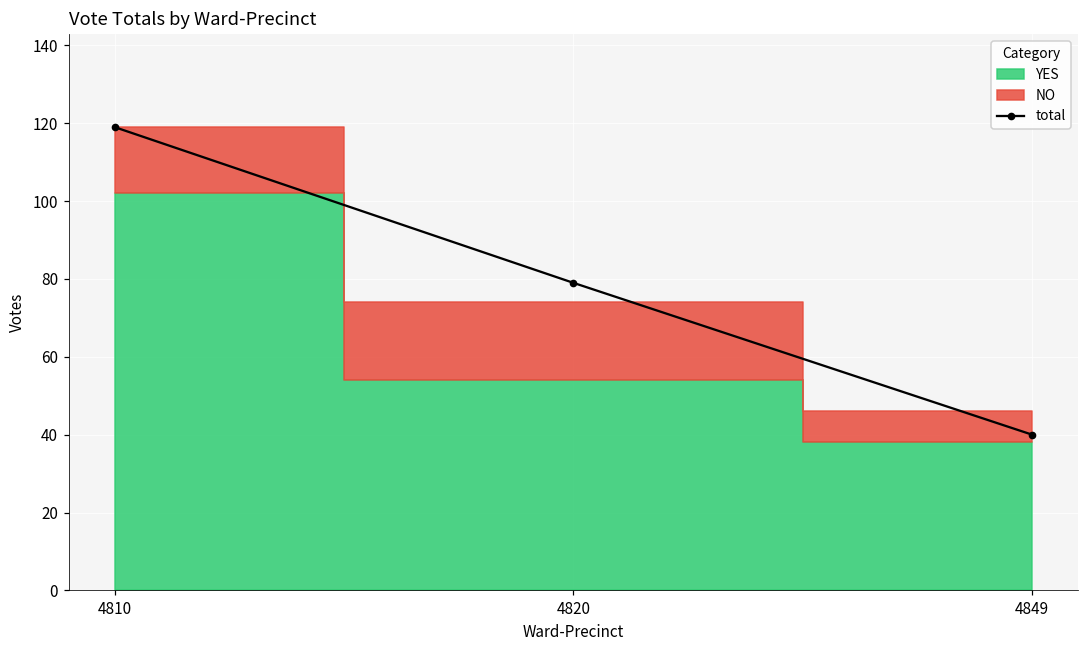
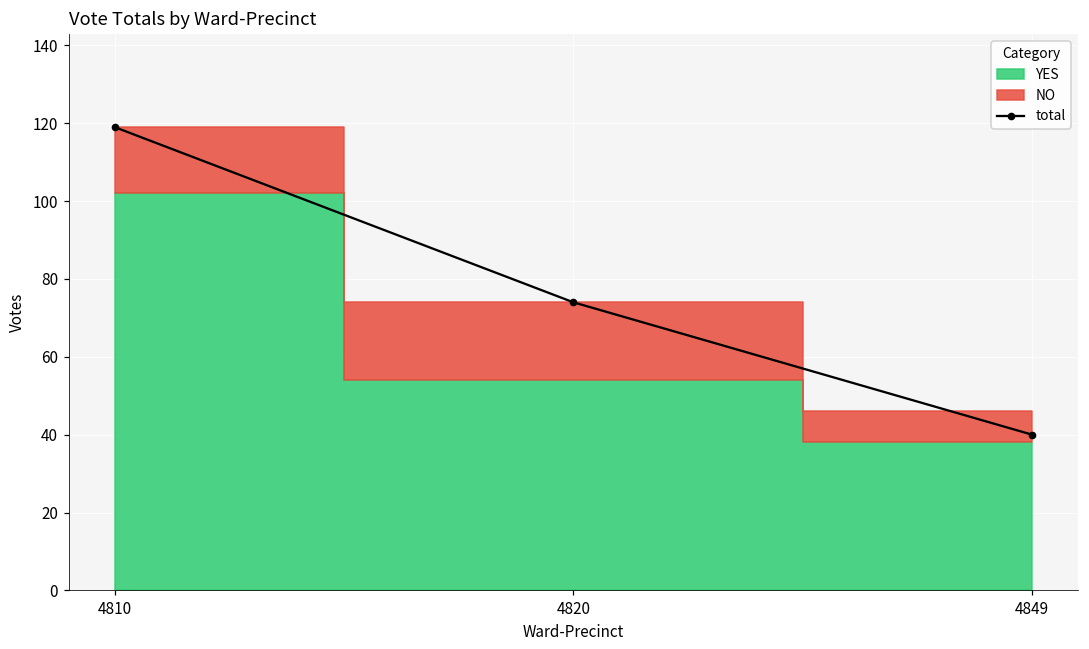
total, 4820: 79 -> 74
